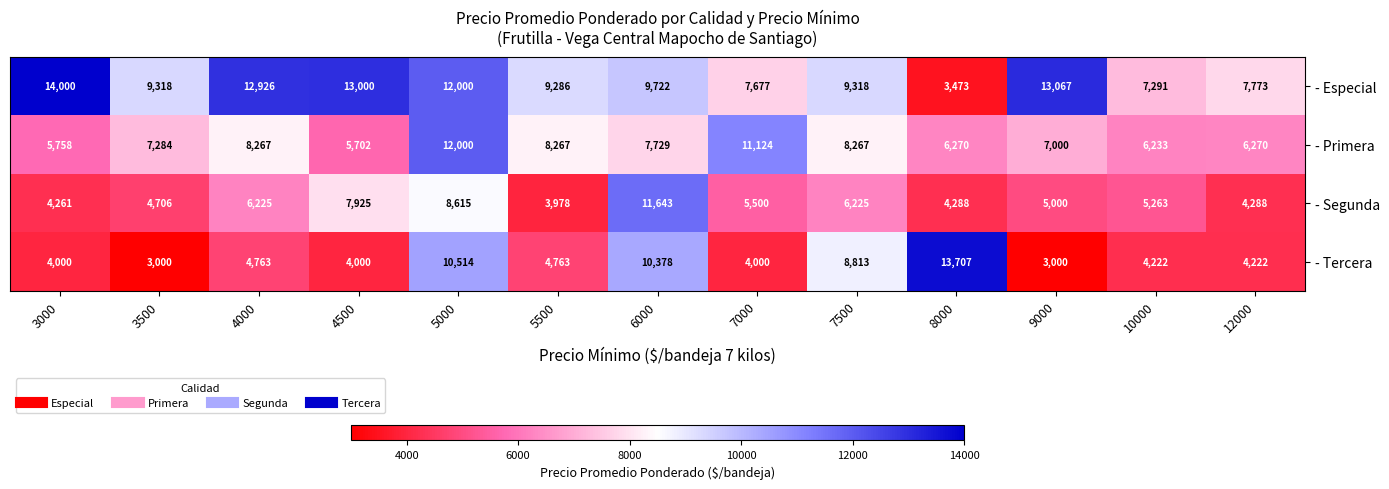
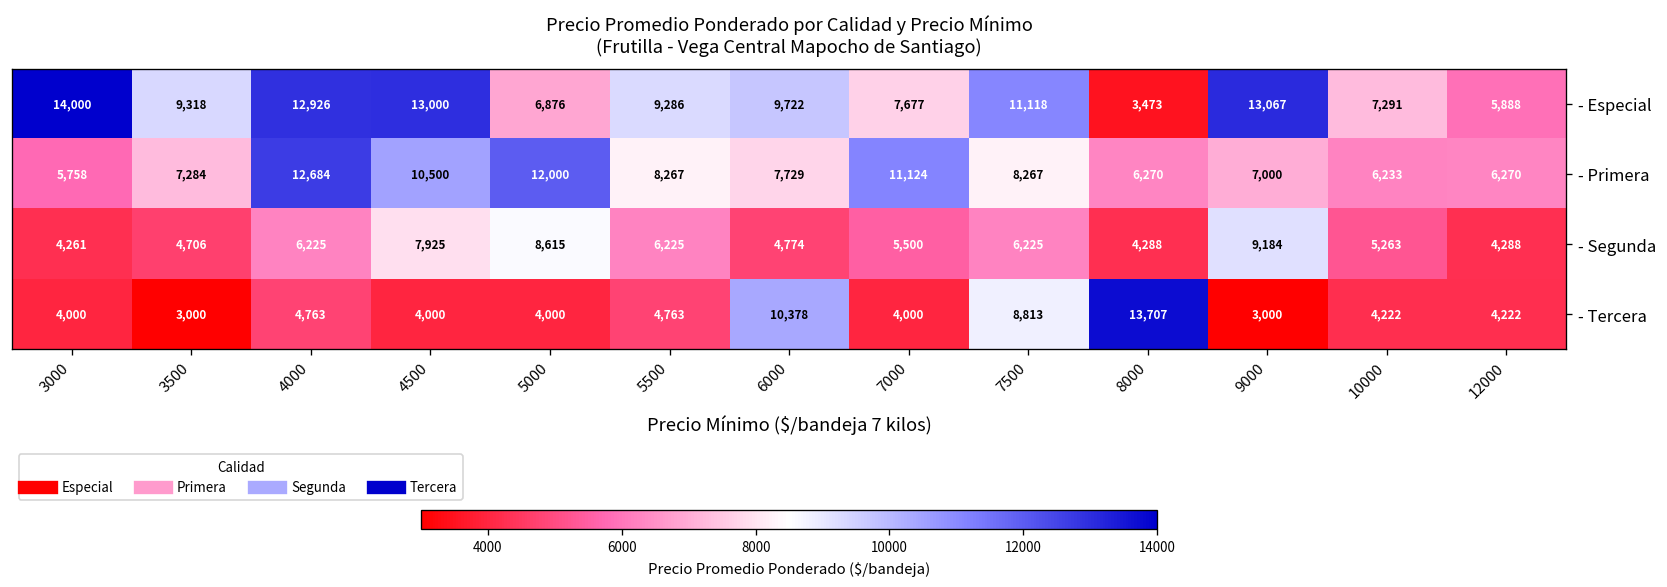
- Especial, 5000: 12,000 -> 6,876
- Especial, 7500: 9,318 -> 11,118
- Especial, 12000: 7,773 -> 5,888
- Primera, 4000: 8,267 -> 12,684
- Primera, 4500: 5,702 -> 10,500
- Segunda, 5500: 3,978 -> 6,225
- Segunda, 6000: 11,643 -> 4,774
- Segunda, 9000: 5,000 -> 9,184
- Tercera, 5000: 10,514 -> 4,000
